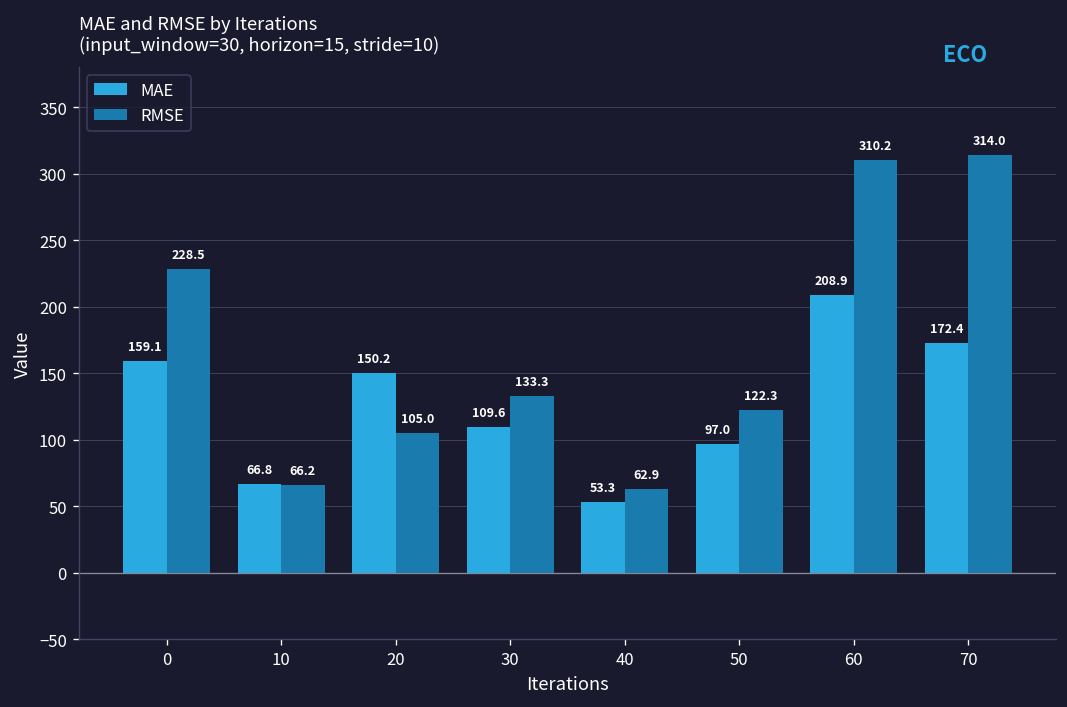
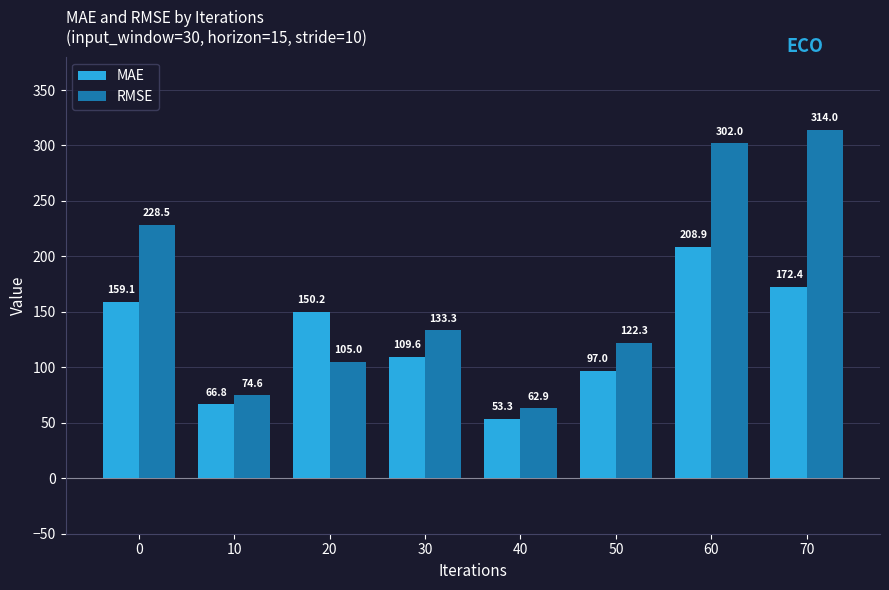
RMSE, 10: 66.2 -> 74.6
RMSE, 60: 310.2 -> 302.0
